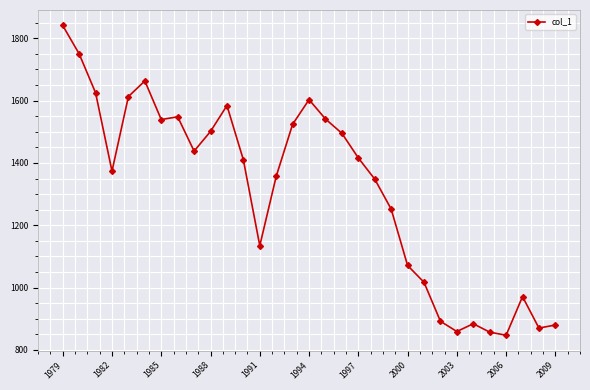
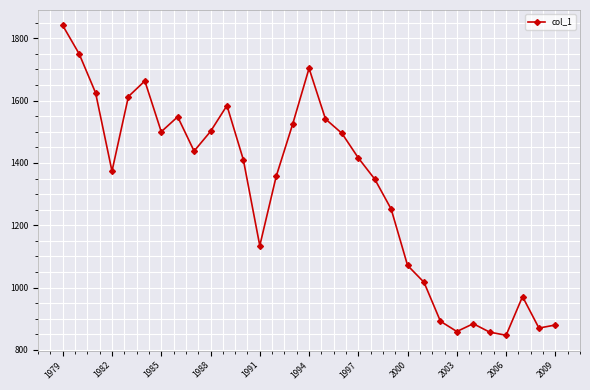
1985: 1540 -> 1500
1994: 1600 -> 1700
